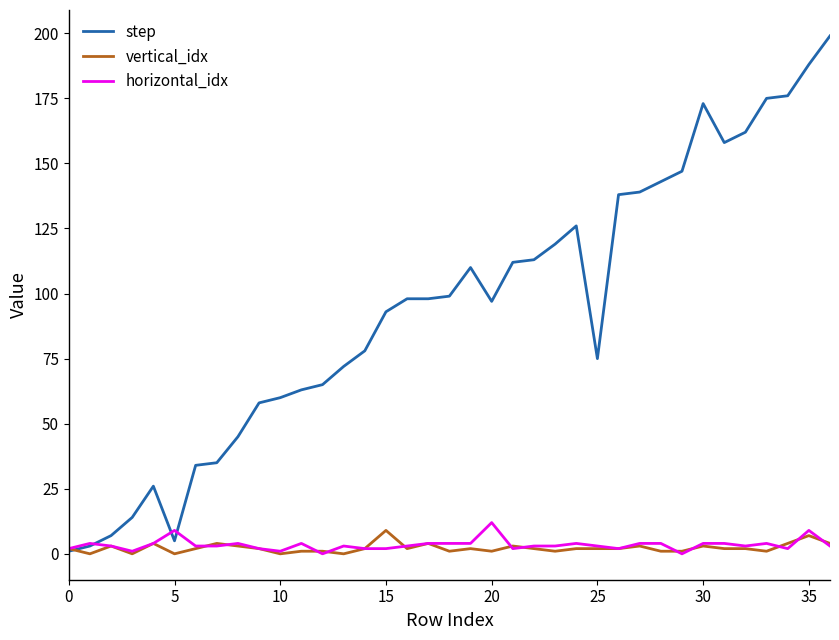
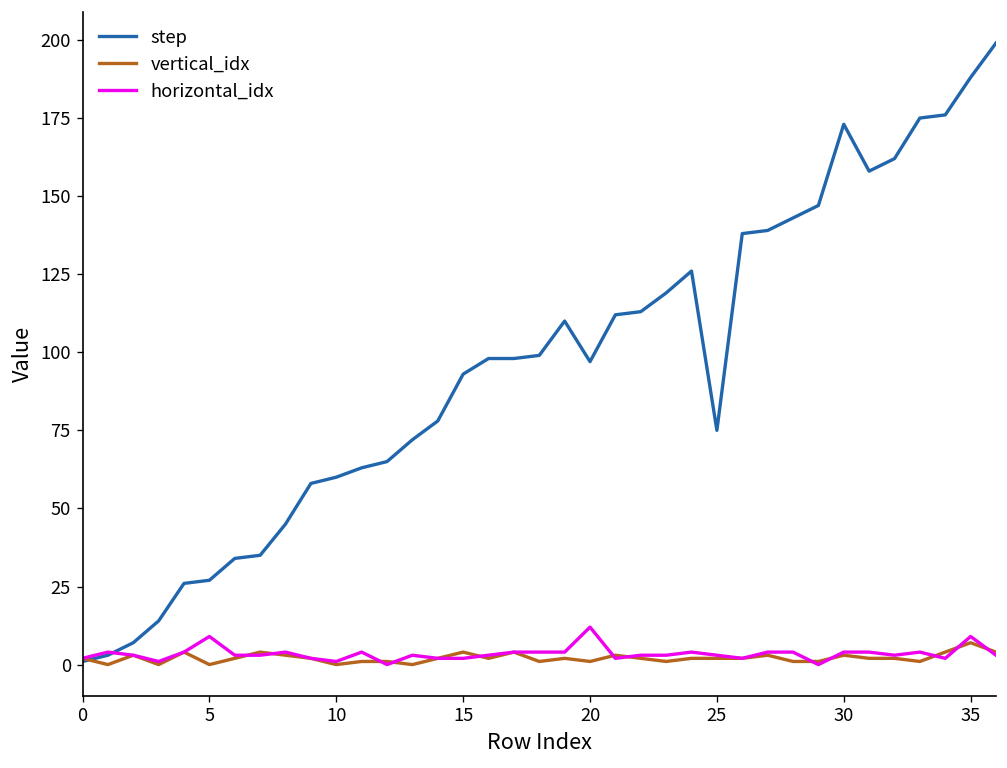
step, 5: 5 -> 27
vertical_idx, 15: 9 -> 4
